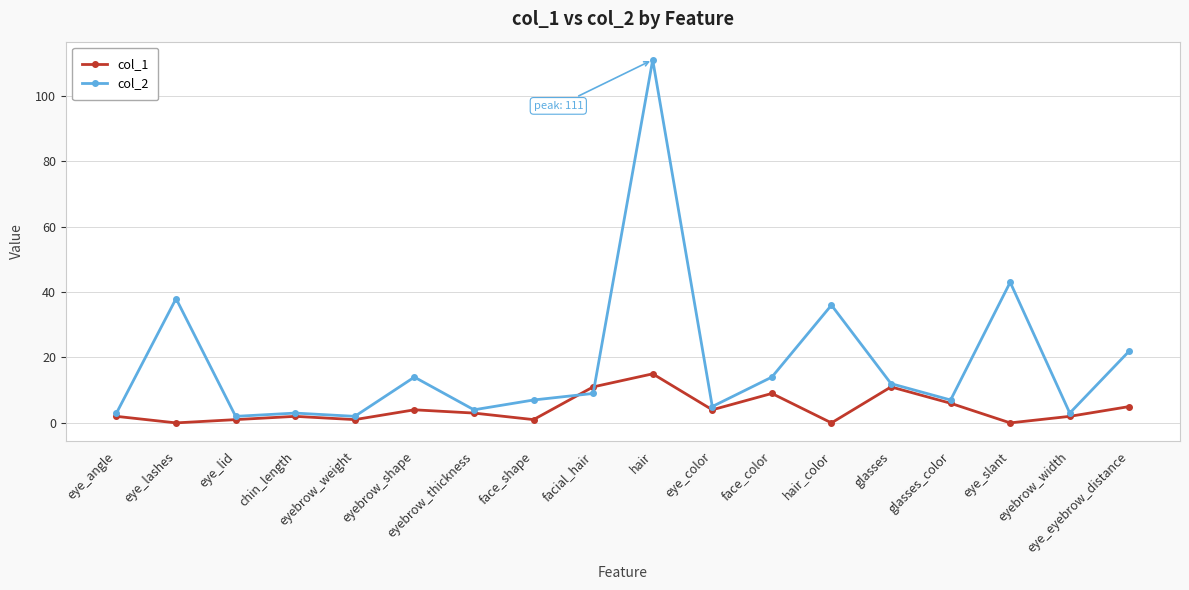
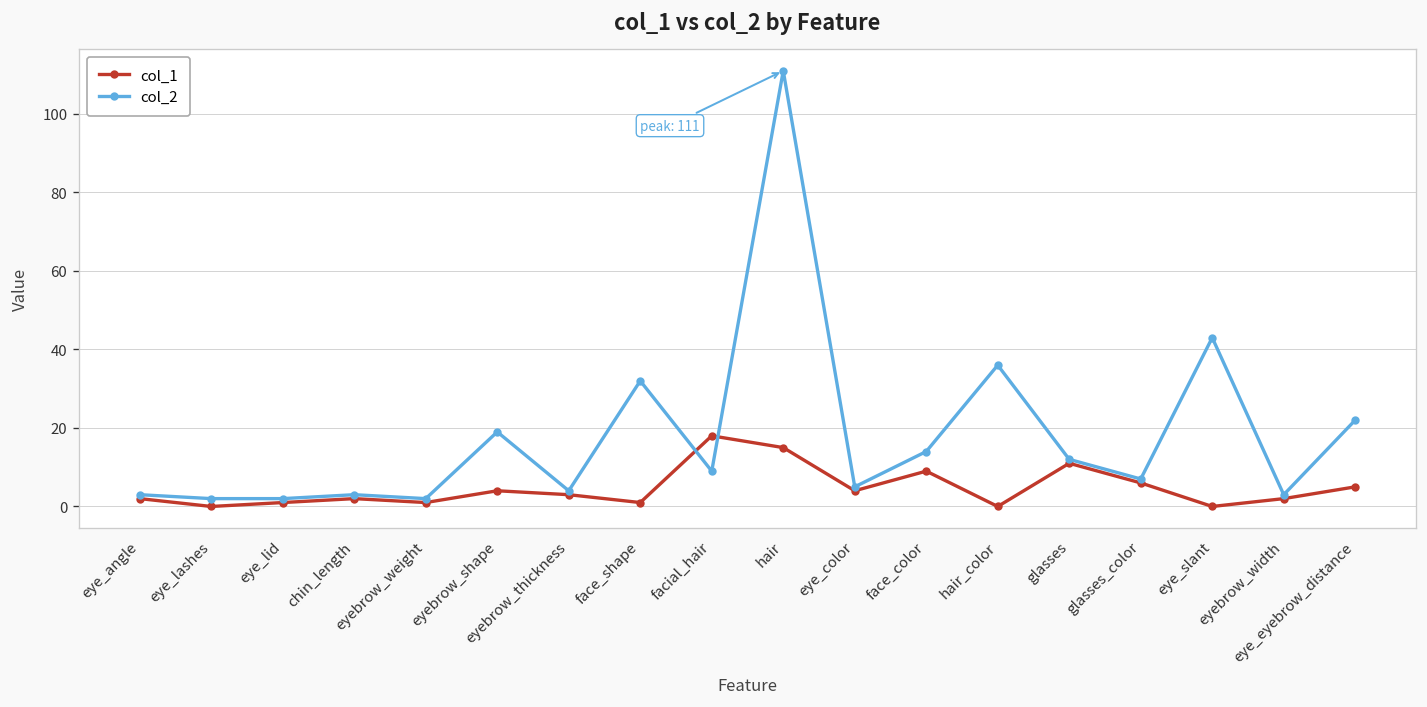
col_2, eye_lashes: 38 -> 2
col_2, eyebrow_shape: 14 -> 19
col_2, face_shape: 7 -> 32
col_1, facial_hair: 11 -> 18
